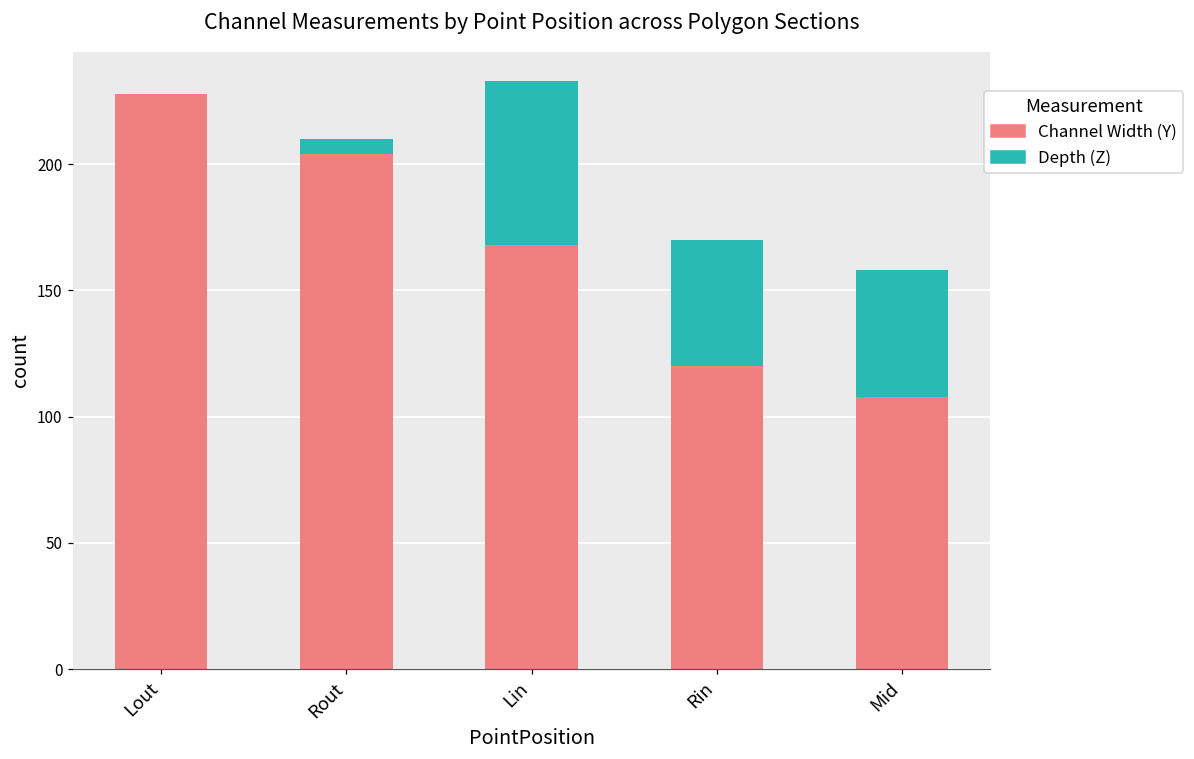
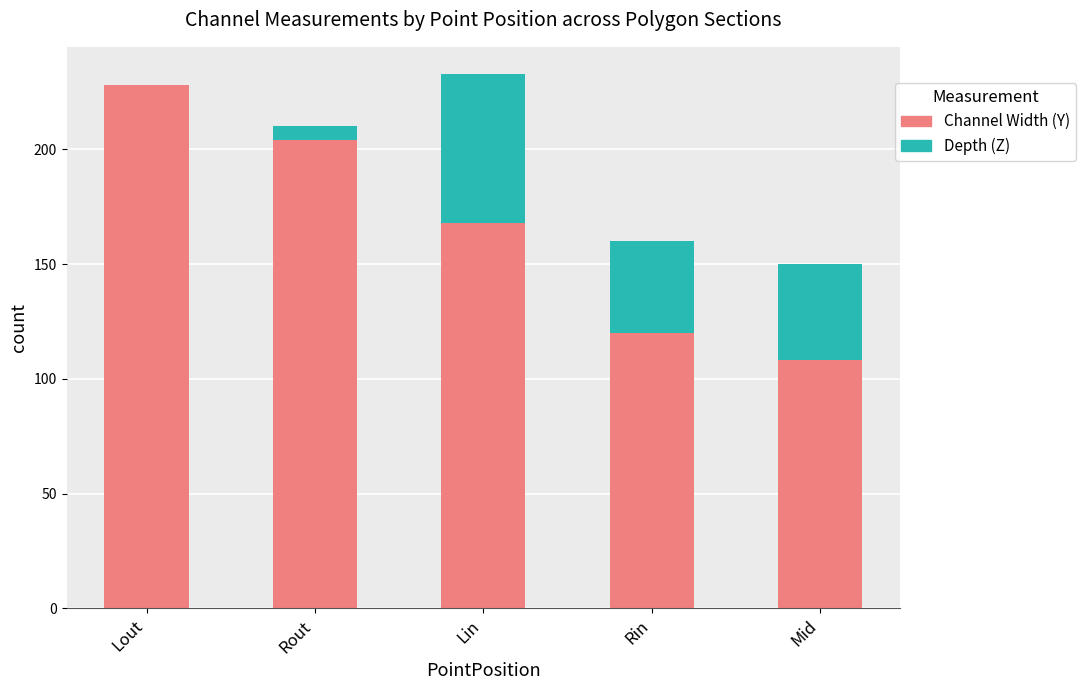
Depth (Z), Rin: 50 -> 40
Depth (Z), Mid: 50 -> 42
